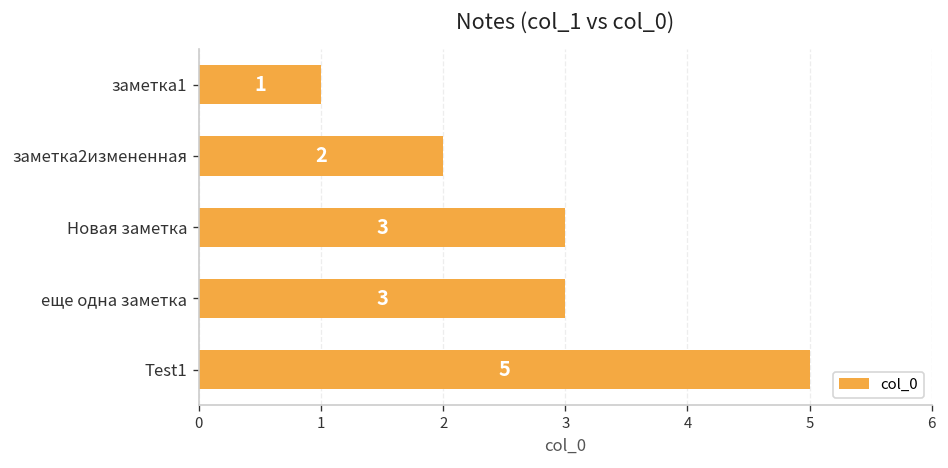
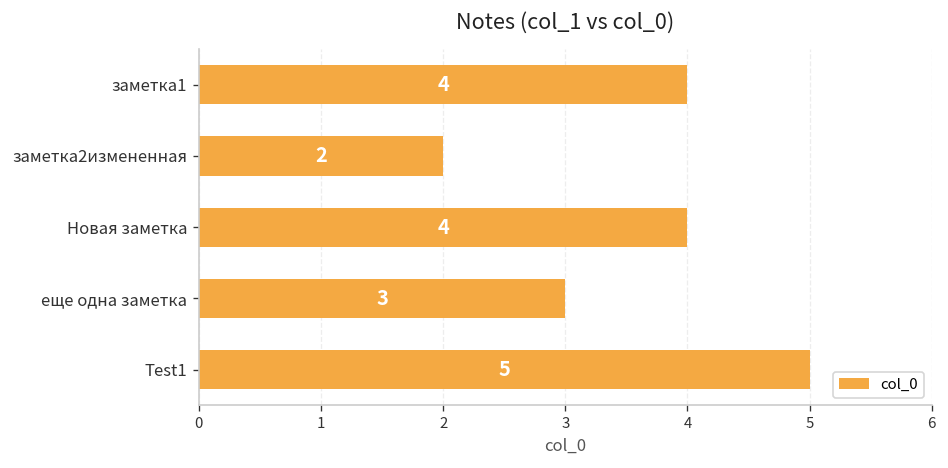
заметка1: 1 -> 4
Новая заметка: 3 -> 4
